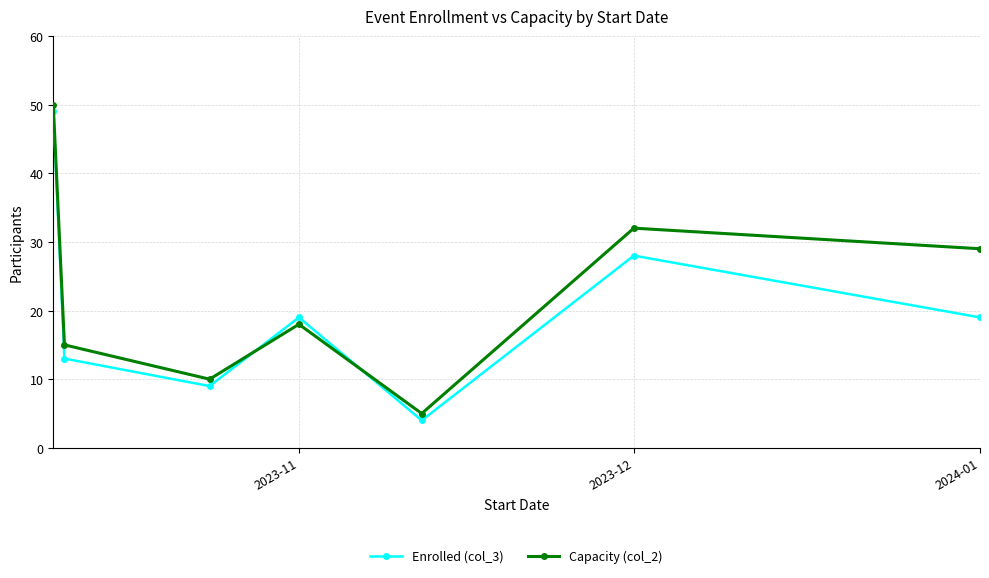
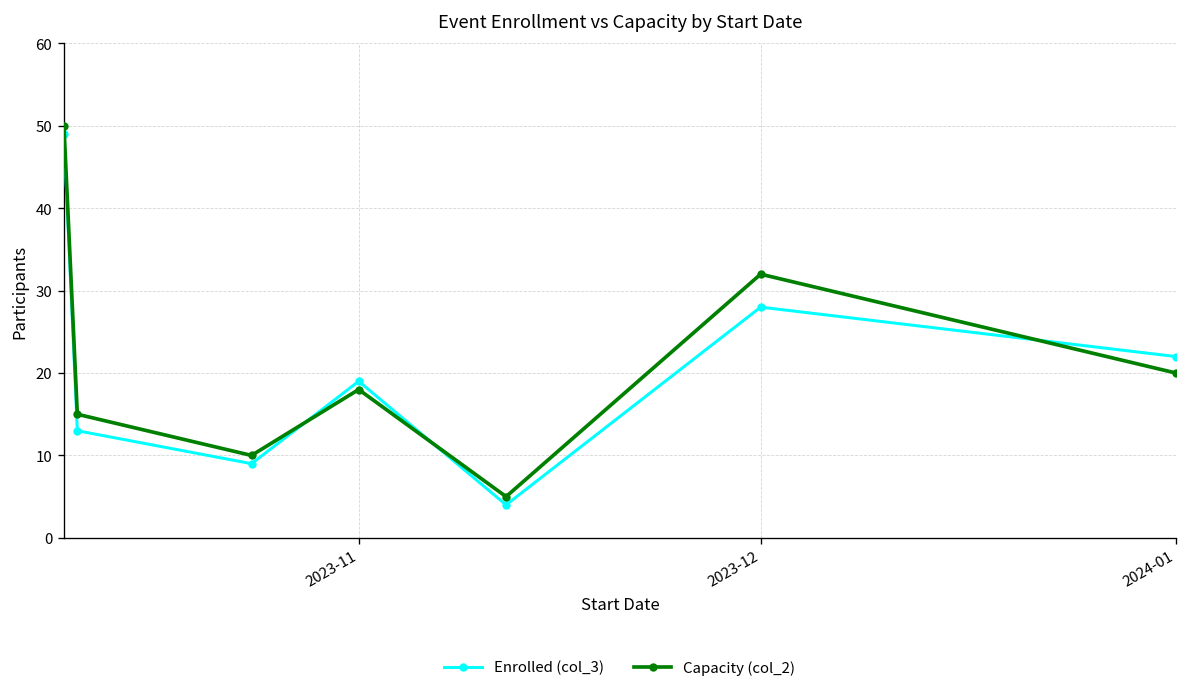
Enrolled (col_3), 2024-01: 19 -> 22
Capacity (col_2), 2024-01: 29 -> 20
